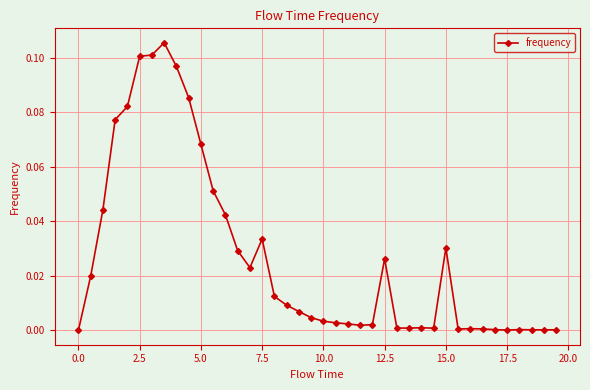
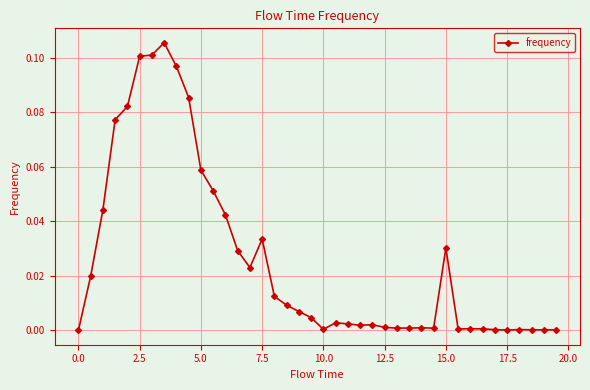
5.0: 0.068 -> 0.059
10.0: 0.003 -> 0.000
12.5: 0.026 -> 0.001
